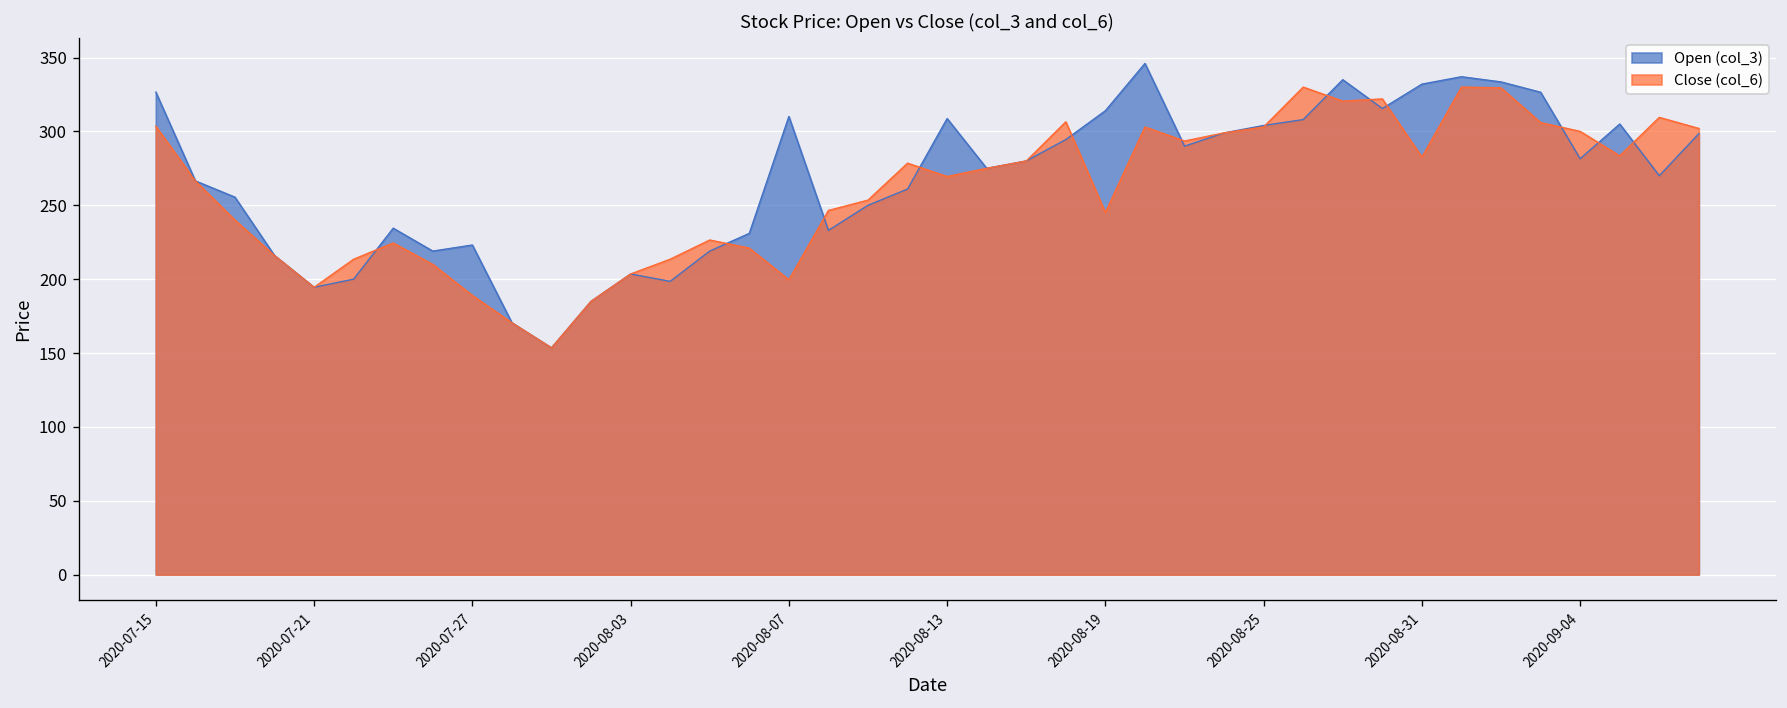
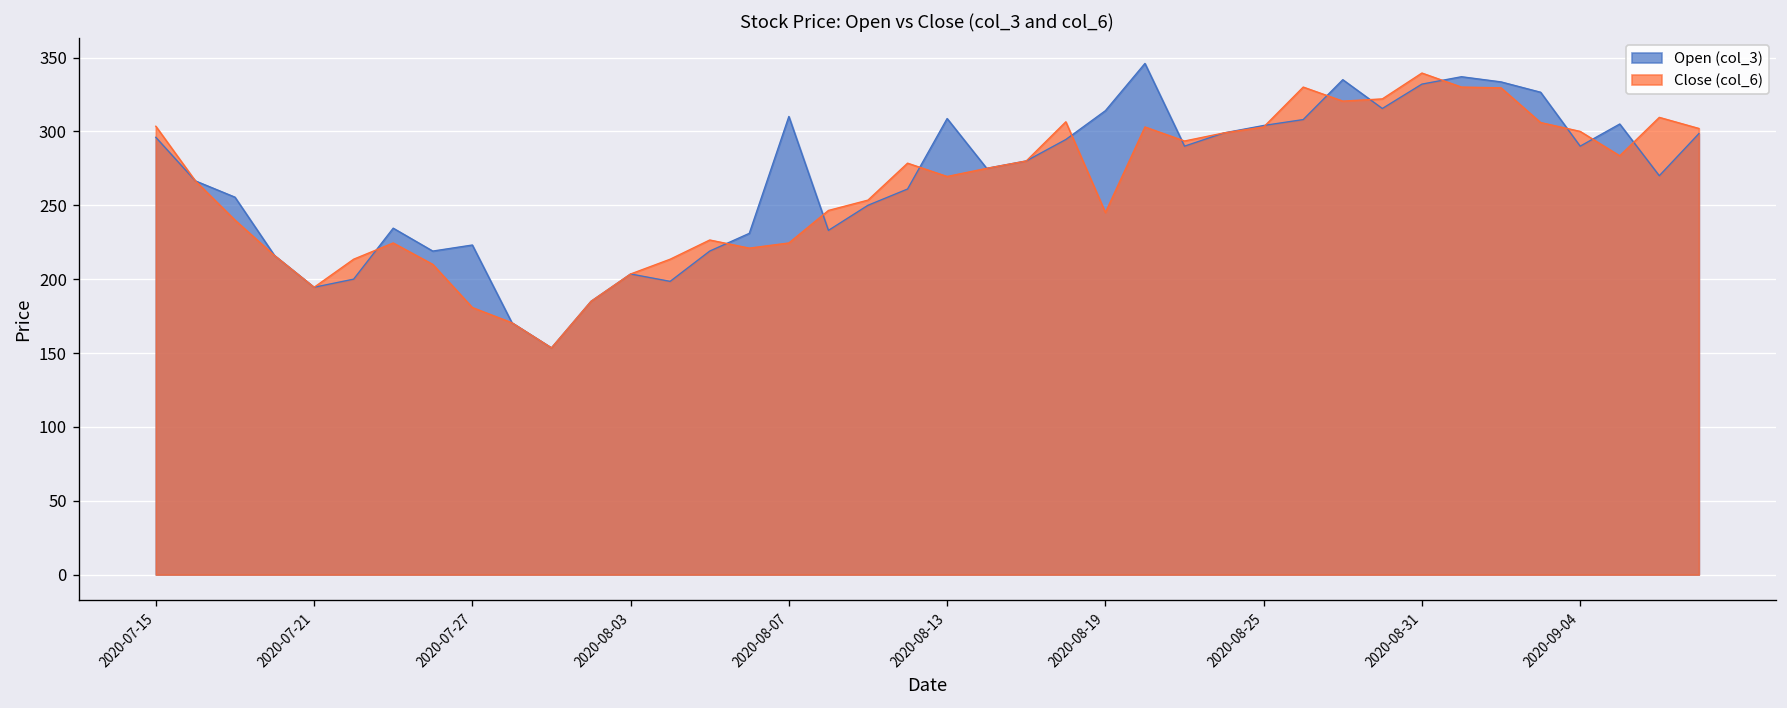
Open (col_3), 2020-07-15: 327 -> 296
Close (col_6), 2020-07-27: 189 -> 181
Close (col_6), 2020-08-07: 200 -> 225
Close (col_6), 2020-08-31: 283 -> 340
Open (col_3), 2020-09-04: 282 -> 290
